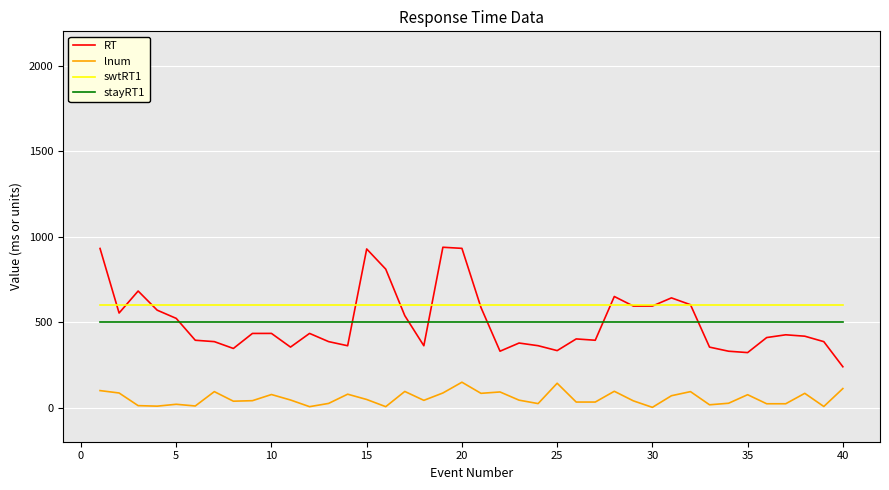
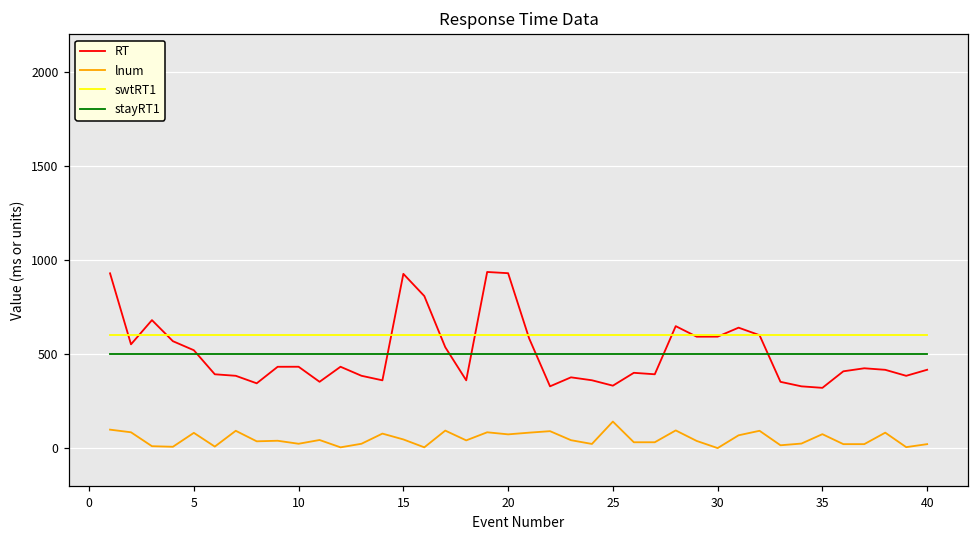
lnum, 5: 20 -> 80
lnum, 10: 80 -> 20
lnum, 20: 150 -> 70
RT, 40: 240 -> 420
lnum, 40: 110 -> 20
